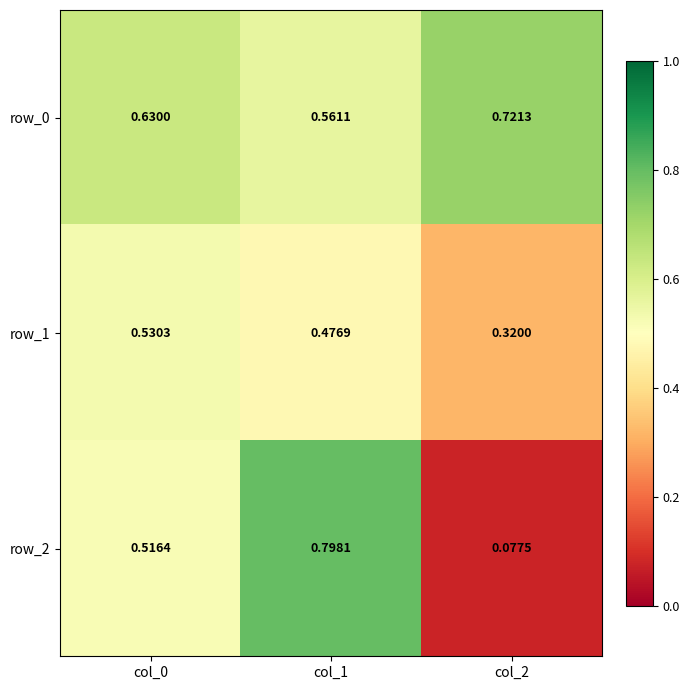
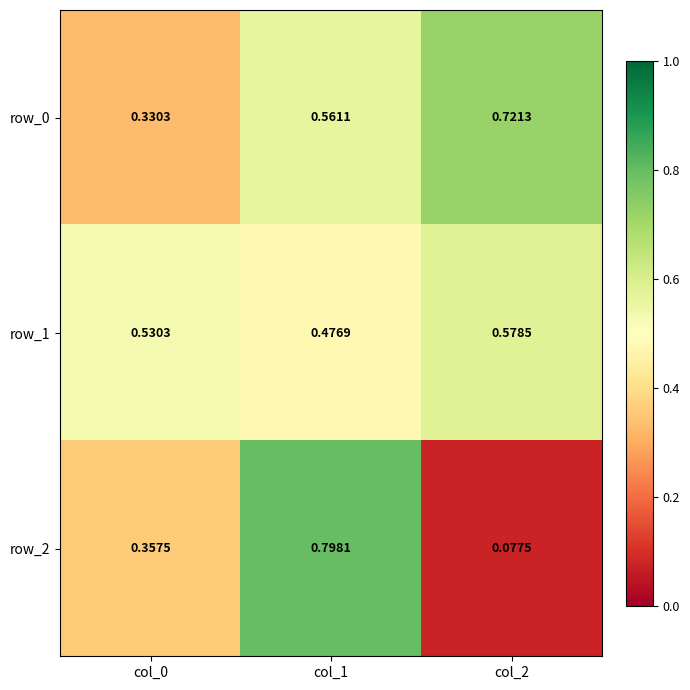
row_0, col_0: 0.6300 -> 0.3303
row_1, col_2: 0.3200 -> 0.5785
row_2, col_0: 0.5164 -> 0.3575
